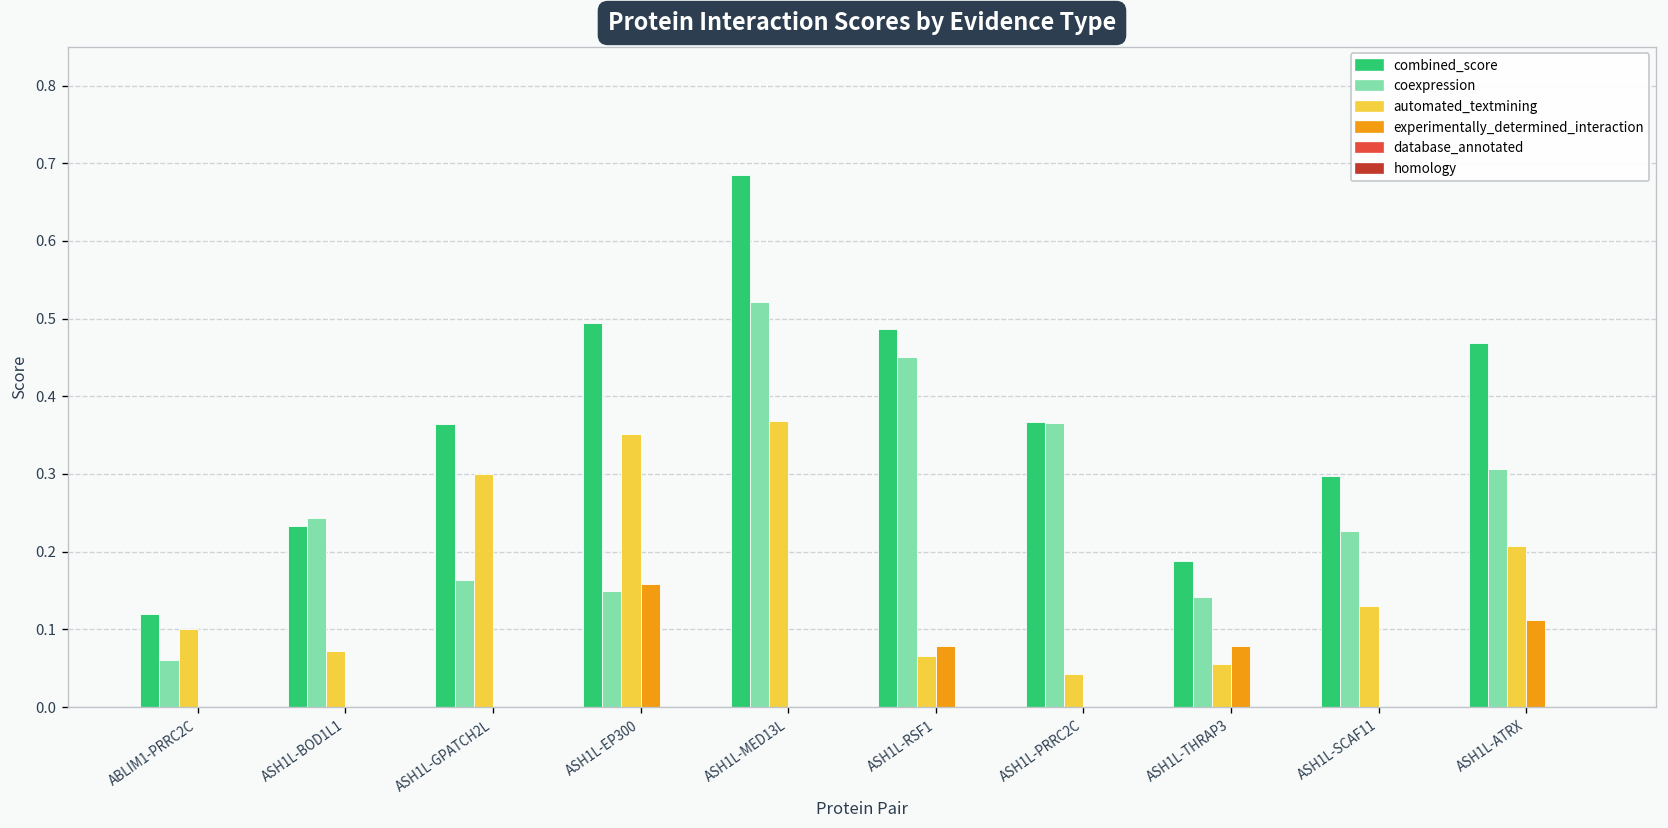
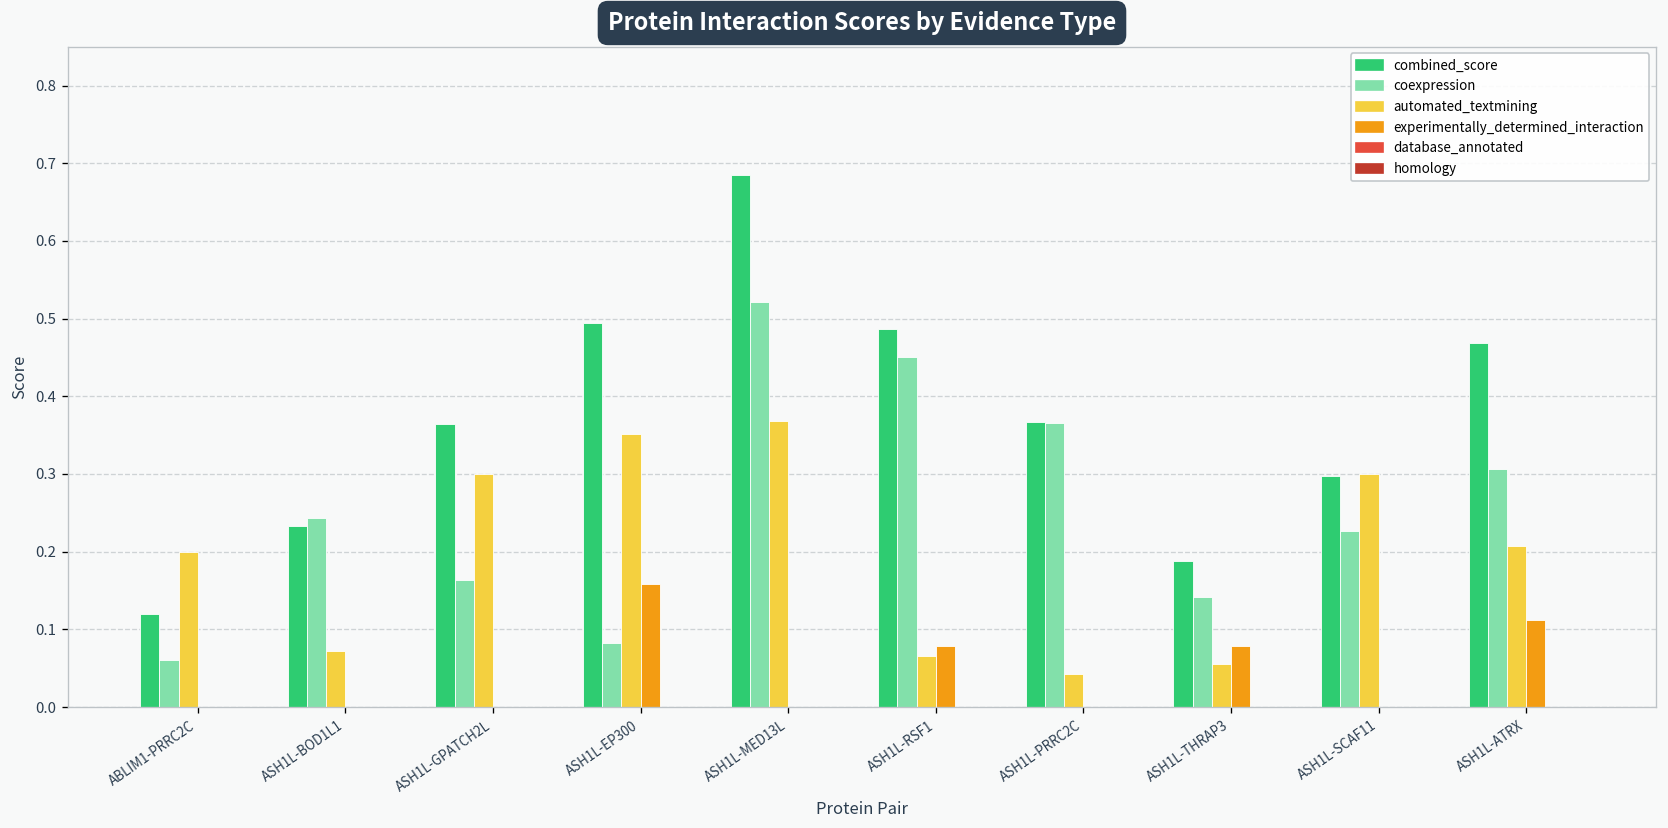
automated_textmining, ABLIM1-PRRC2C: 0.1 -> 0.2
coexpression, ASH1L-EP300: 0.15 -> 0.08
automated_textmining, ASH1L-SCAF11: 0.13 -> 0.30
